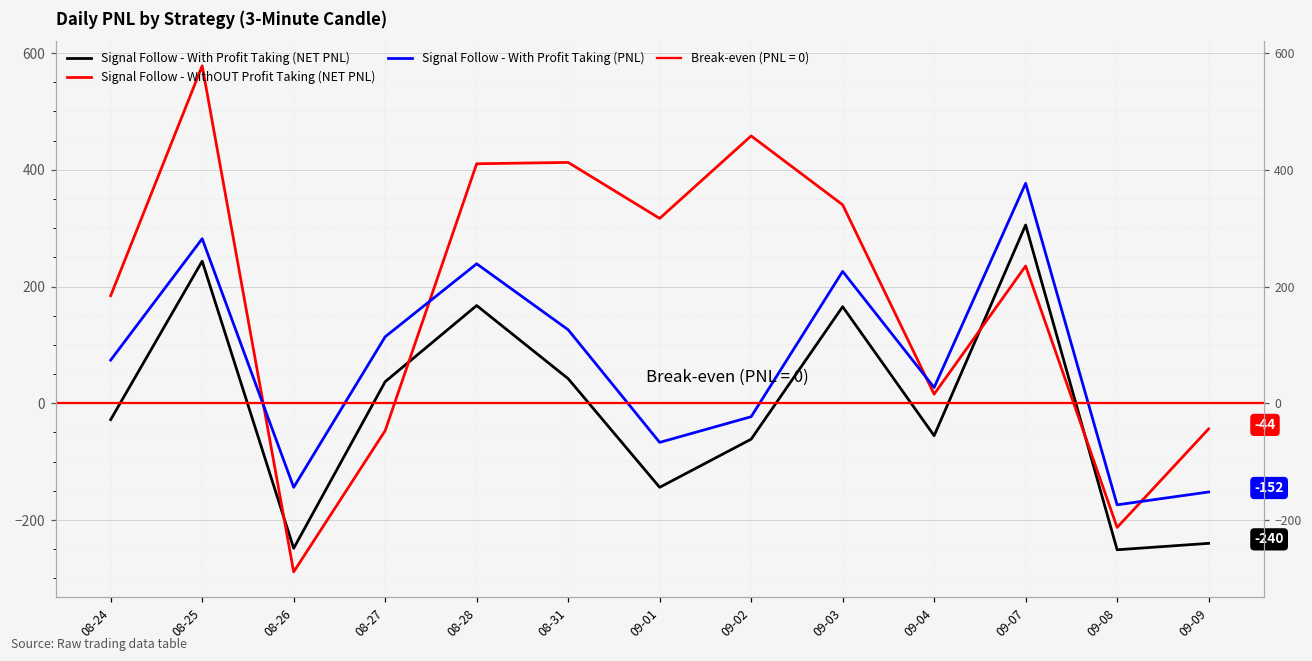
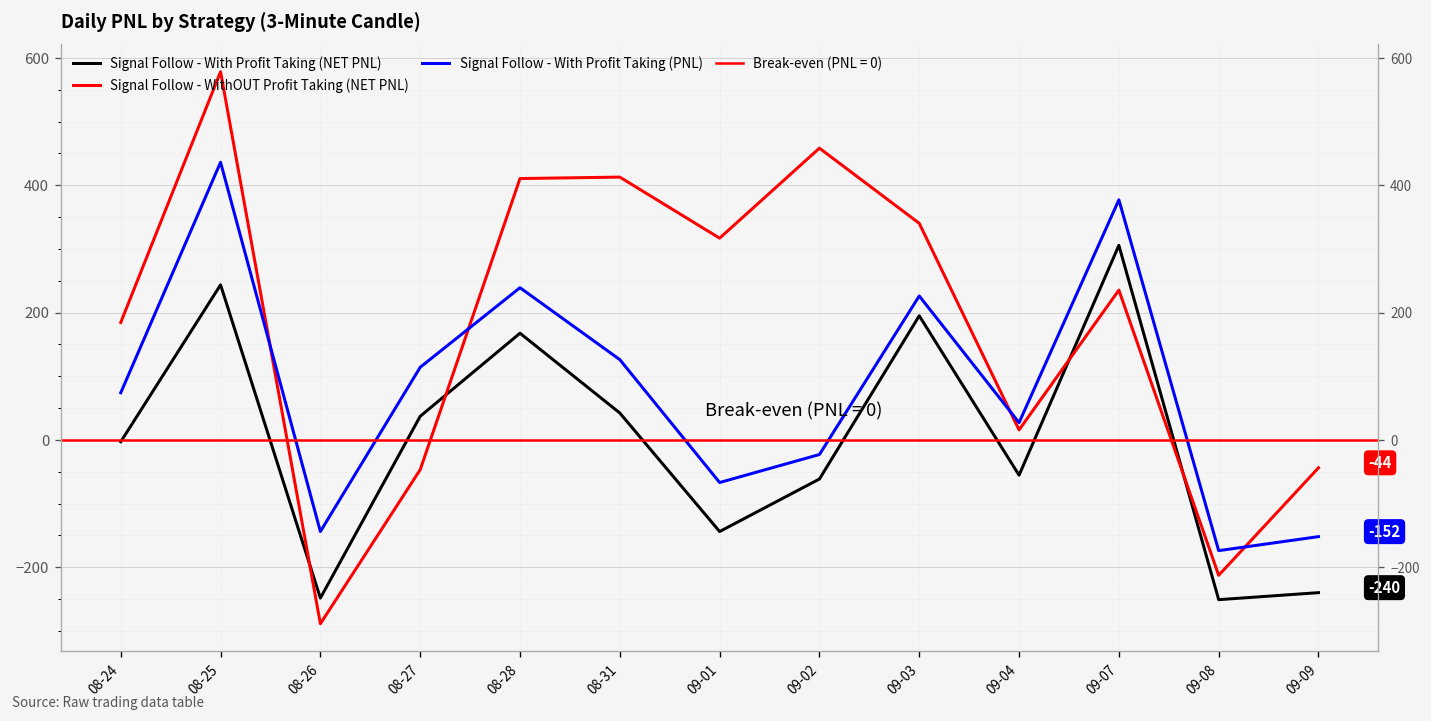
Signal Follow - With Profit Taking (NET PNL), 08-24: -30 -> 0
Signal Follow - With Profit Taking (PNL), 08-25: 280 -> 440
Signal Follow - With Profit Taking (NET PNL), 09-03: 170 -> 190
